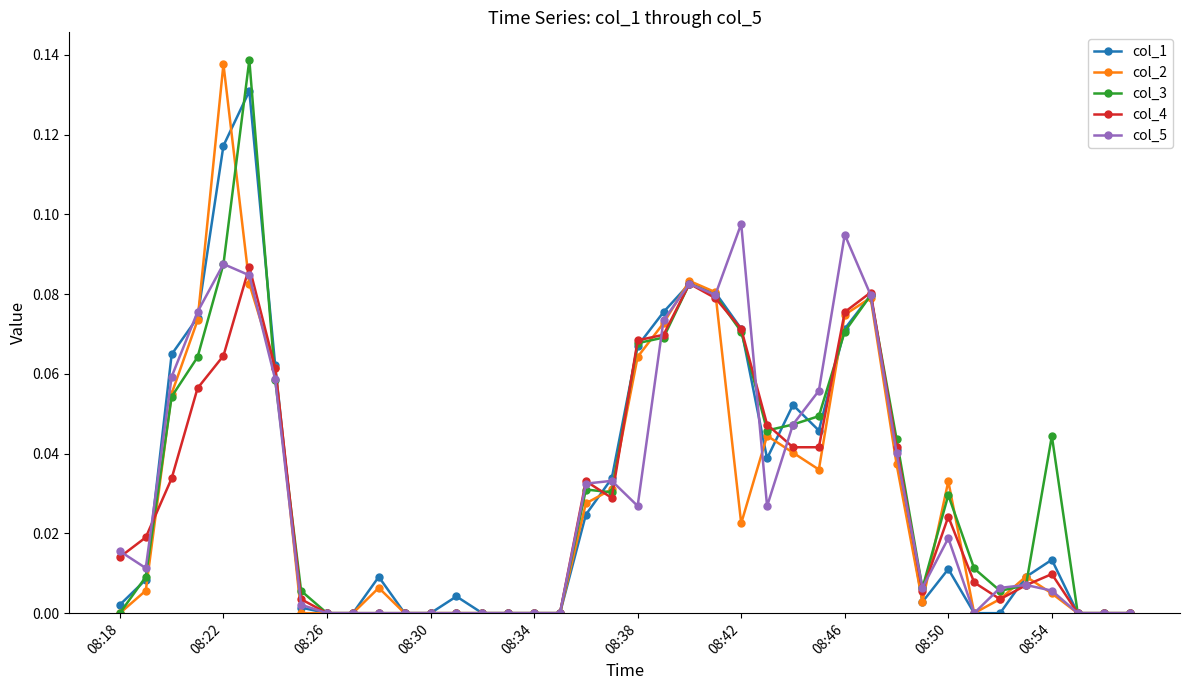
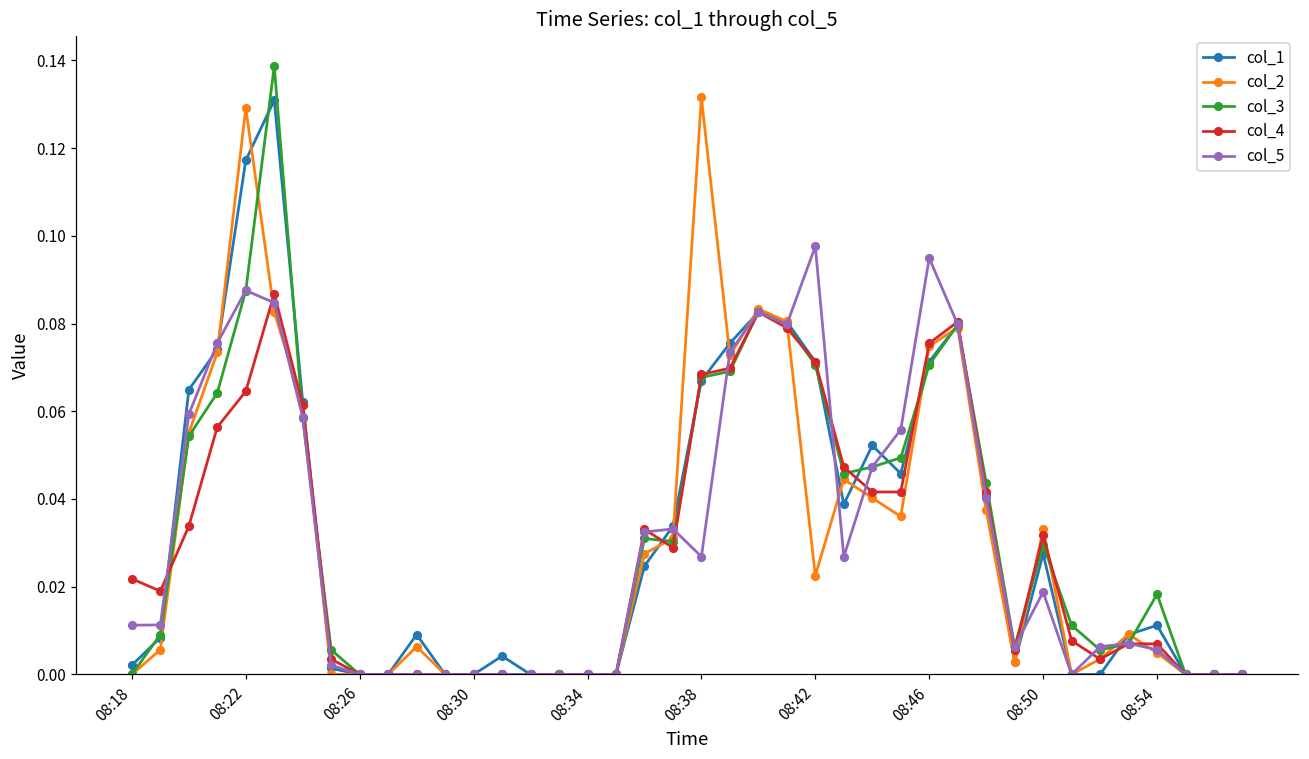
col_4, 08:18: 0.014 -> 0.022
col_5, 08:18: 0.016 -> 0.011
col_2, 08:22: 0.138 -> 0.129
col_2, 08:38: 0.064 -> 0.132
col_1, 08:50: 0.011 -> 0.027
col_4, 08:50: 0.024 -> 0.032
col_1, 08:54: 0.013 -> 0.011
col_3, 08:54: 0.044 -> 0.018
col_4, 08:54: 0.010 -> 0.007
